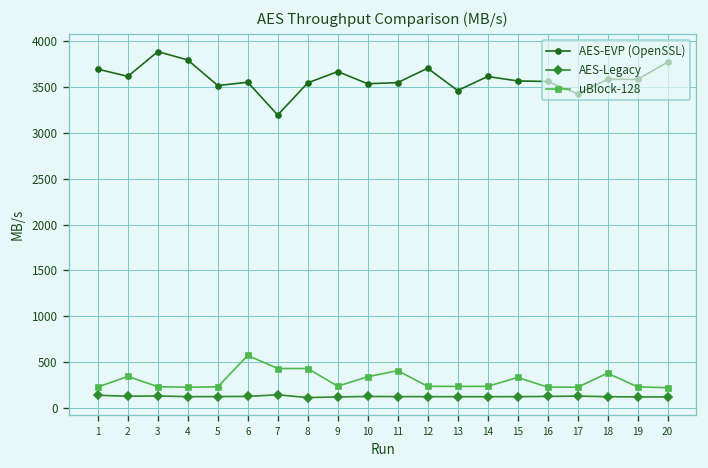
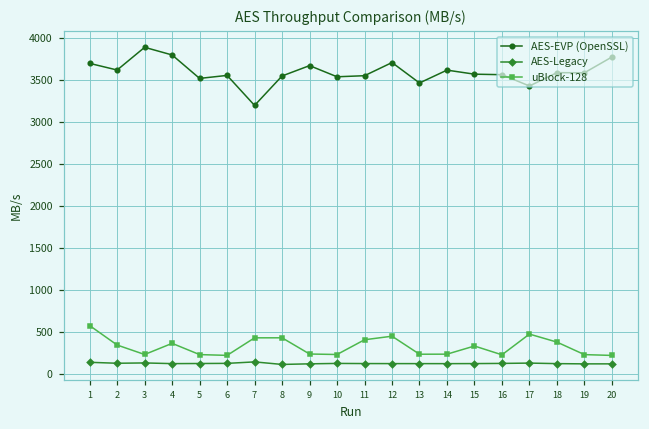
uBlock-128, 1: 200 -> 600
uBlock-128, 4: 200 -> 400
uBlock-128, 6: 600 -> 200
uBlock-128, 10: 300 -> 200
uBlock-128, 12: 200 -> 500
uBlock-128, 17: 200 -> 500
